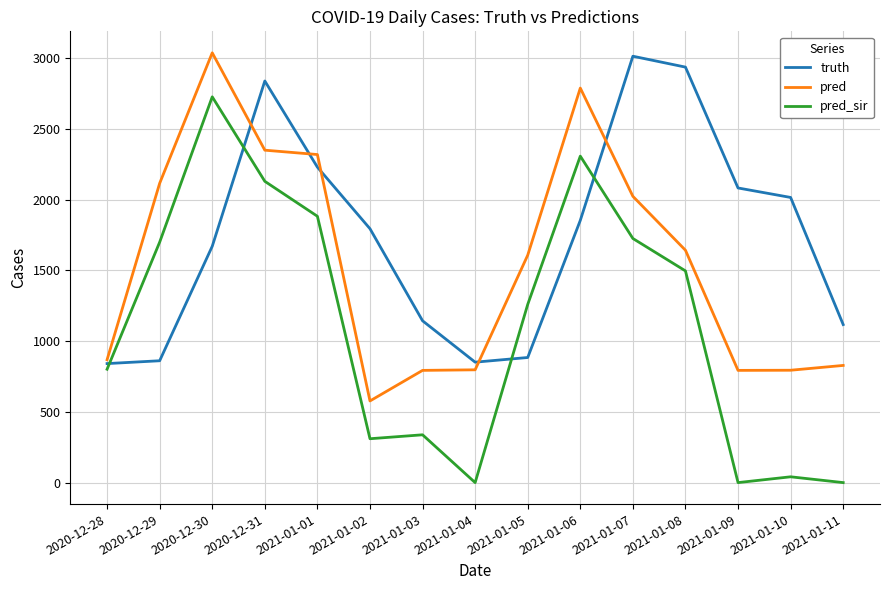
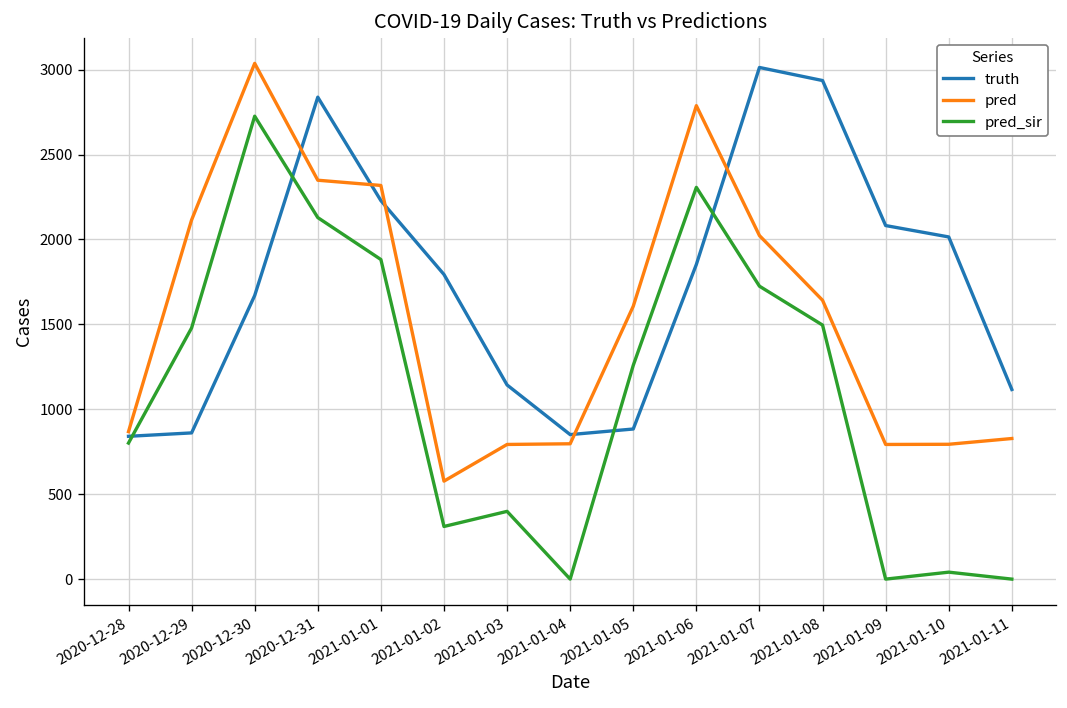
pred_sir, 2020-12-29: 1700 -> 1480
pred_sir, 2021-01-03: 340 -> 400
